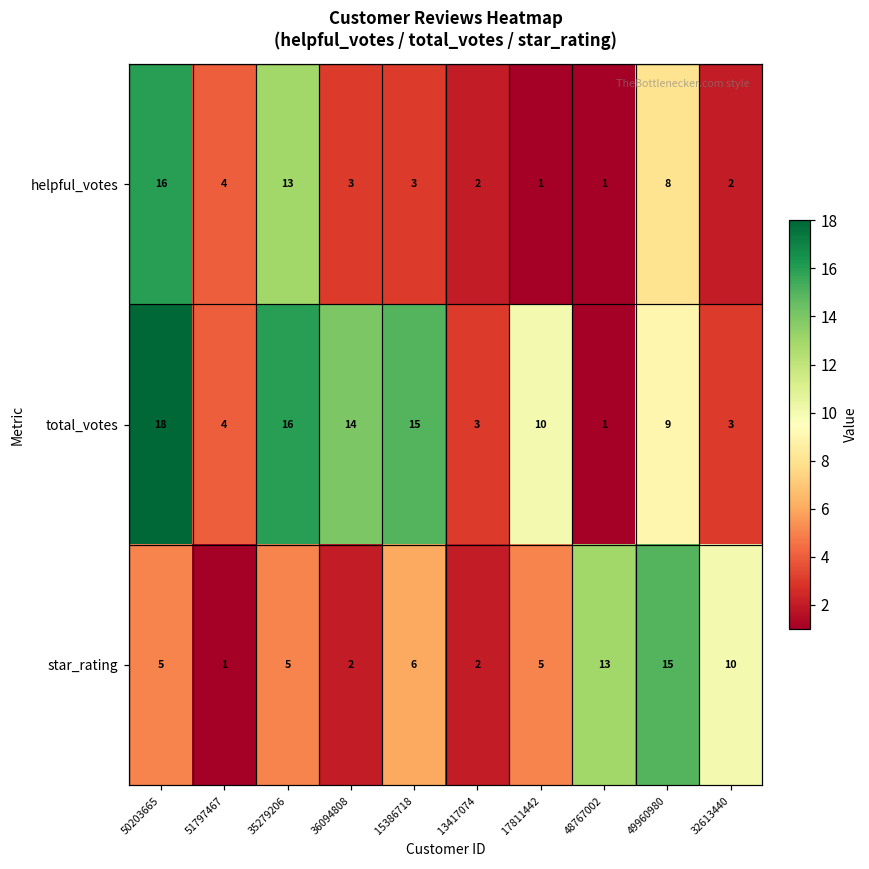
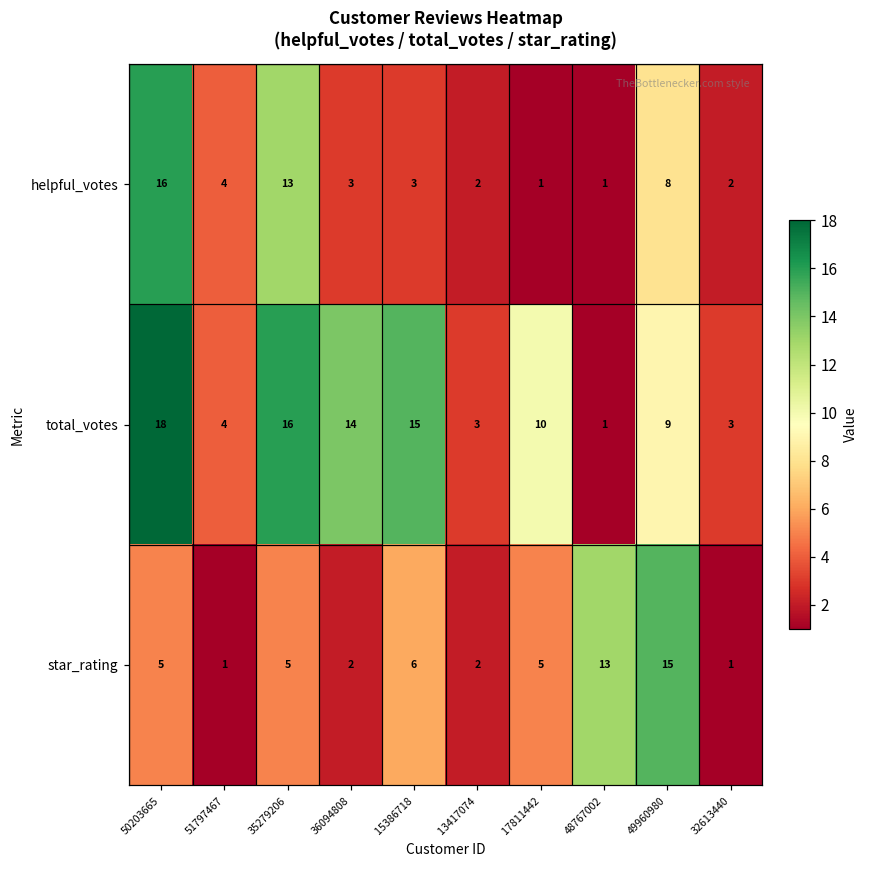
star_rating, 32613440: 10 -> 1
